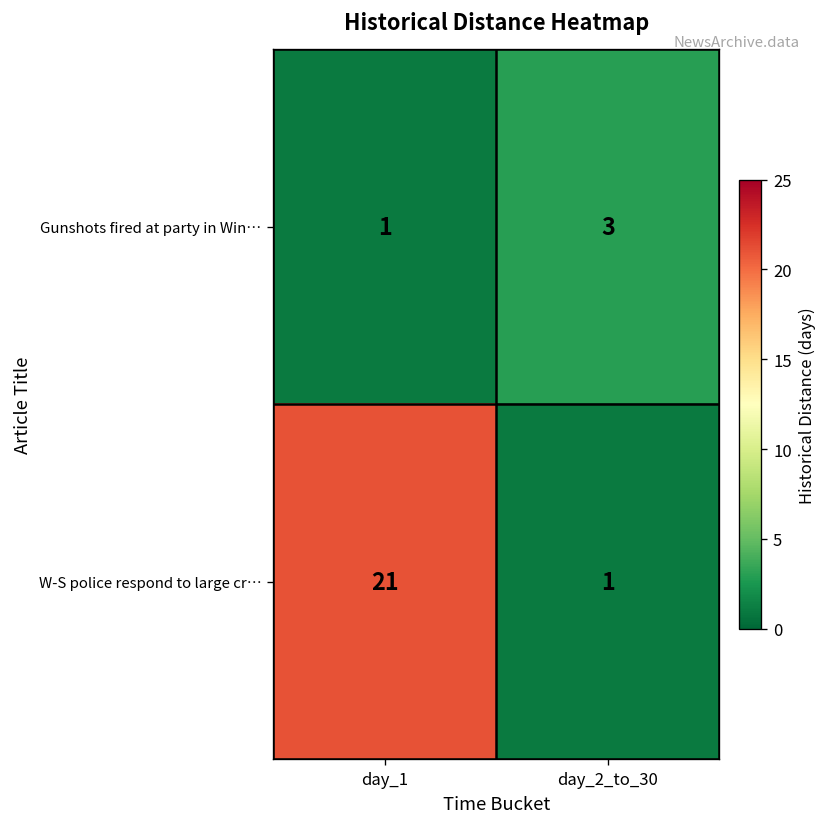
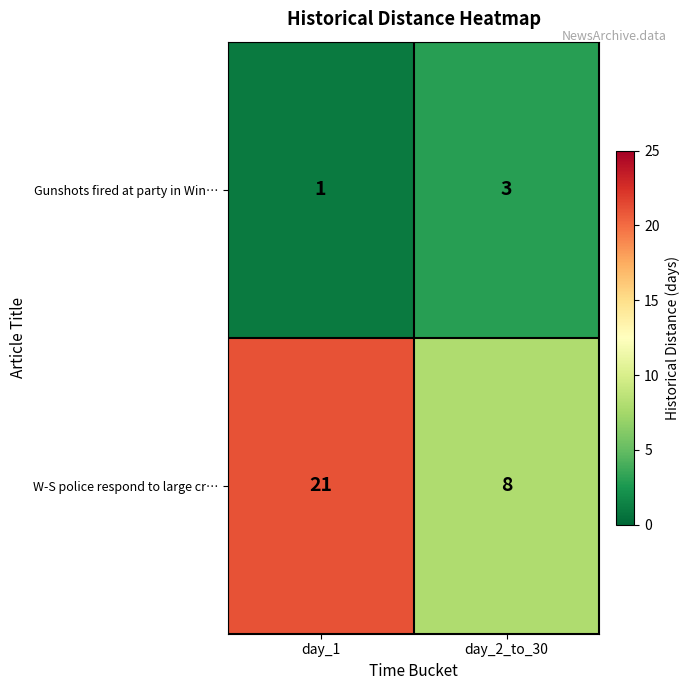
W-S police respond to large cr…, day_2_to_30: 1 -> 8
